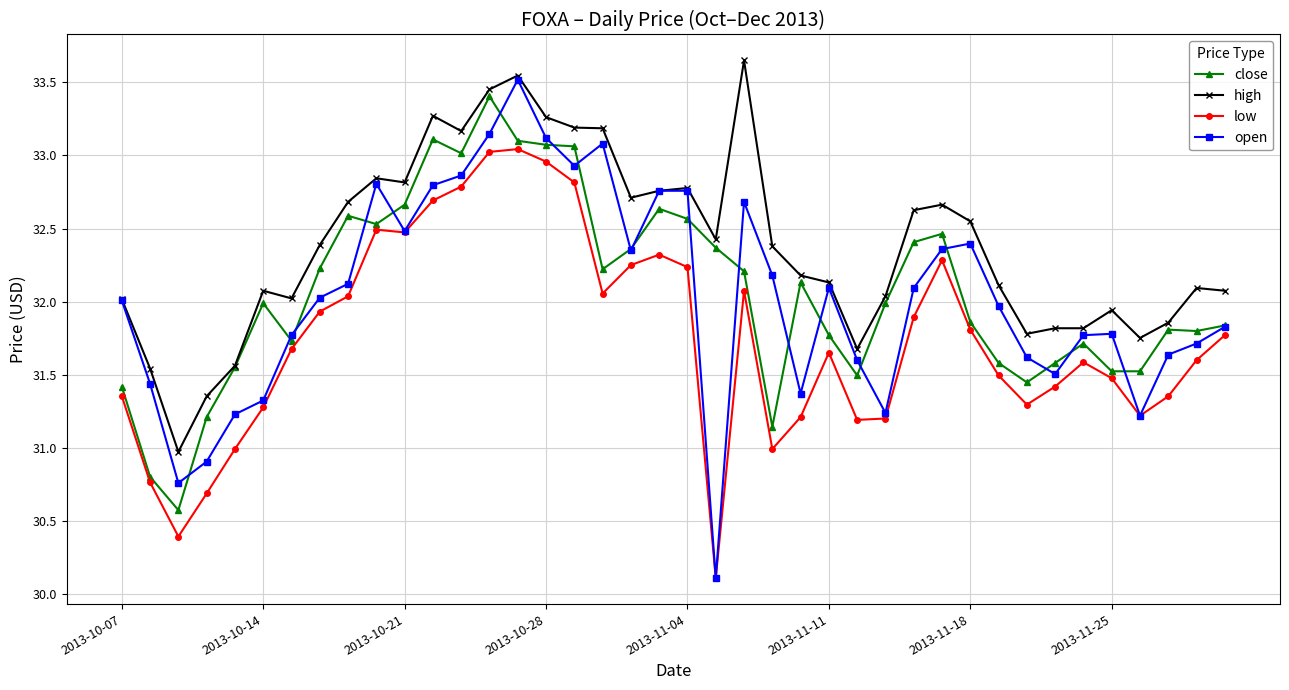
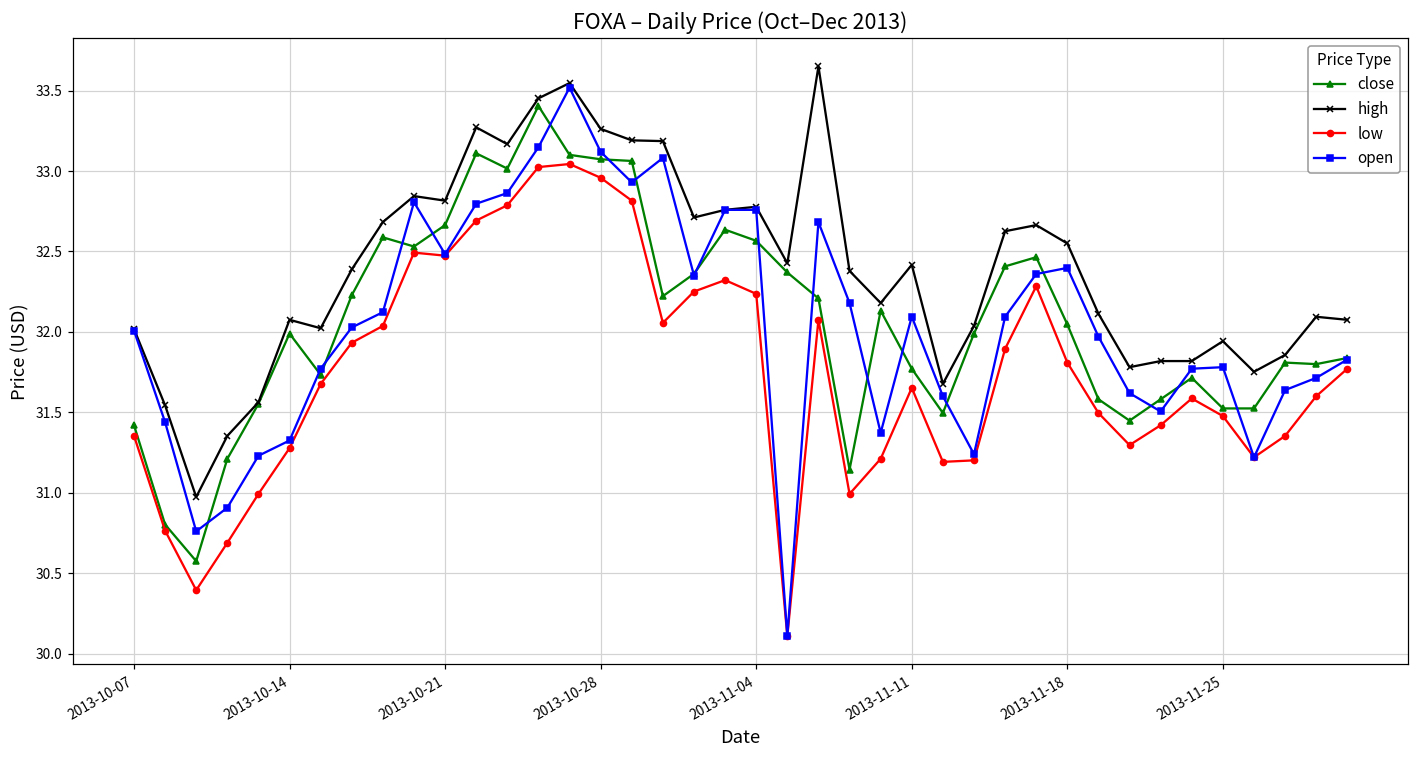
high, 2013-11-11: 32.13 -> 32.42
close, 2013-11-18: 31.86 -> 32.05
